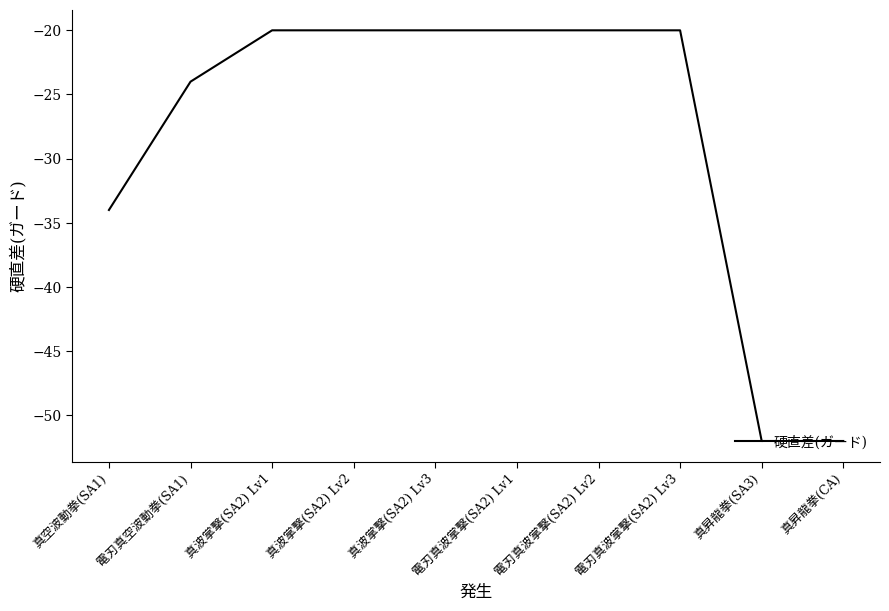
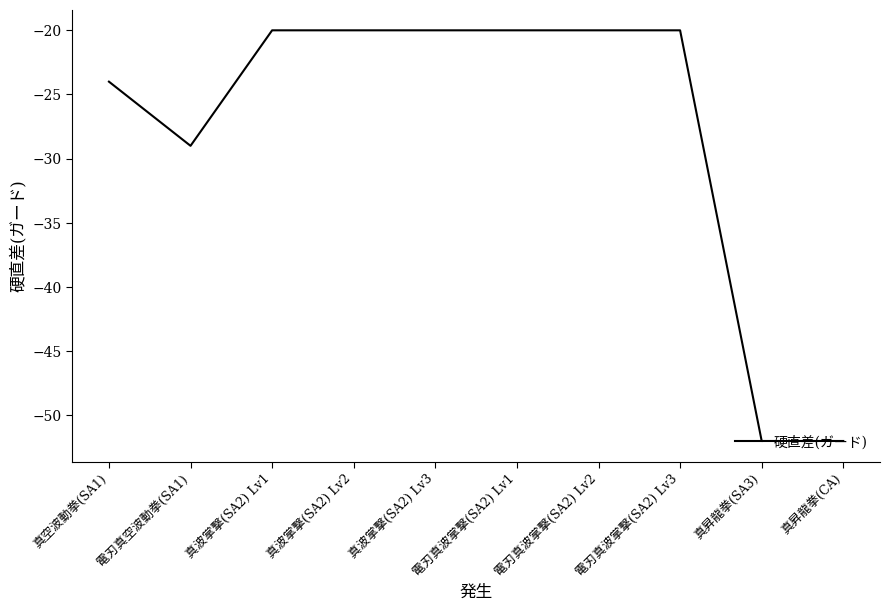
真空波動拳(SA1): -34 -> -24
電刃真空波動拳(SA1): -24 -> -29
